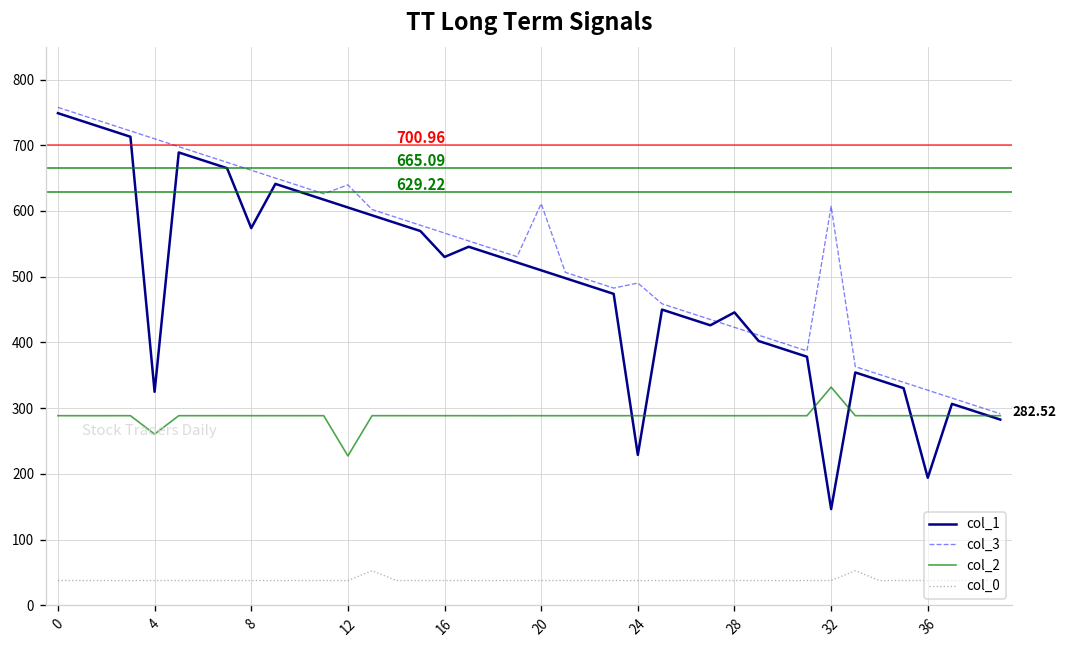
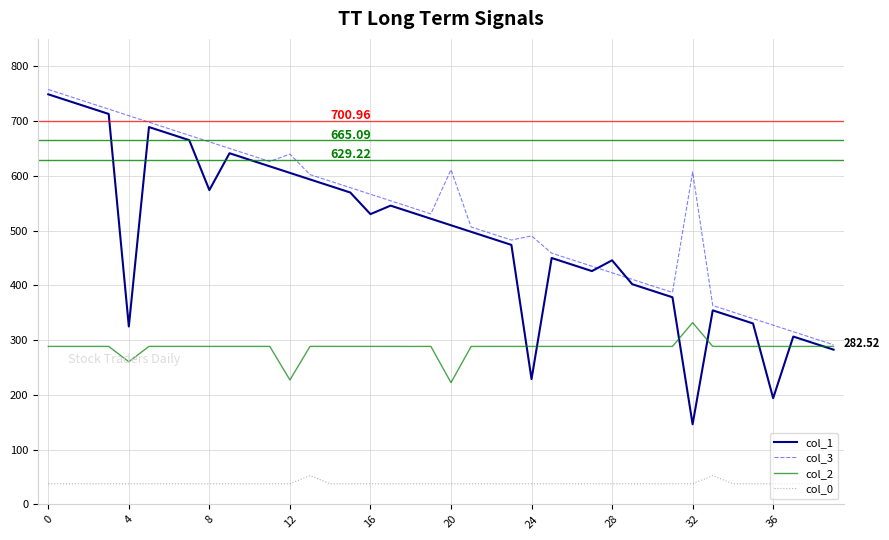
col_2, 20: 290 -> 220
